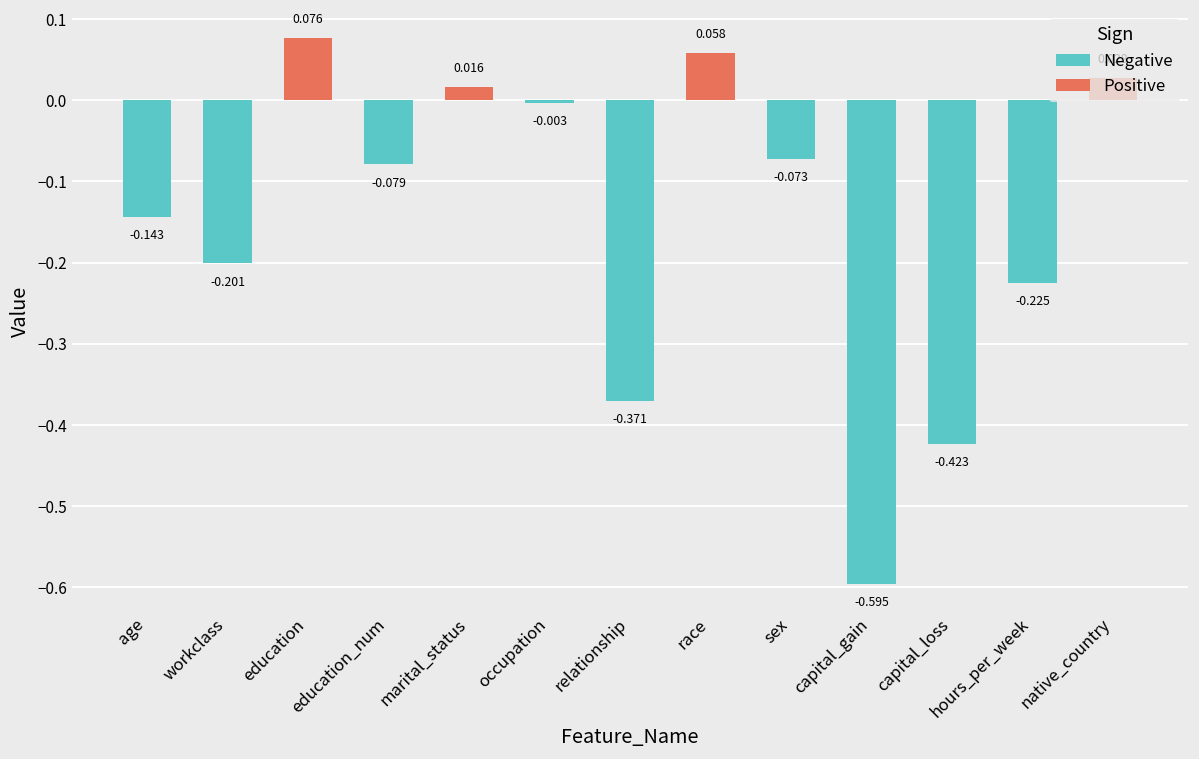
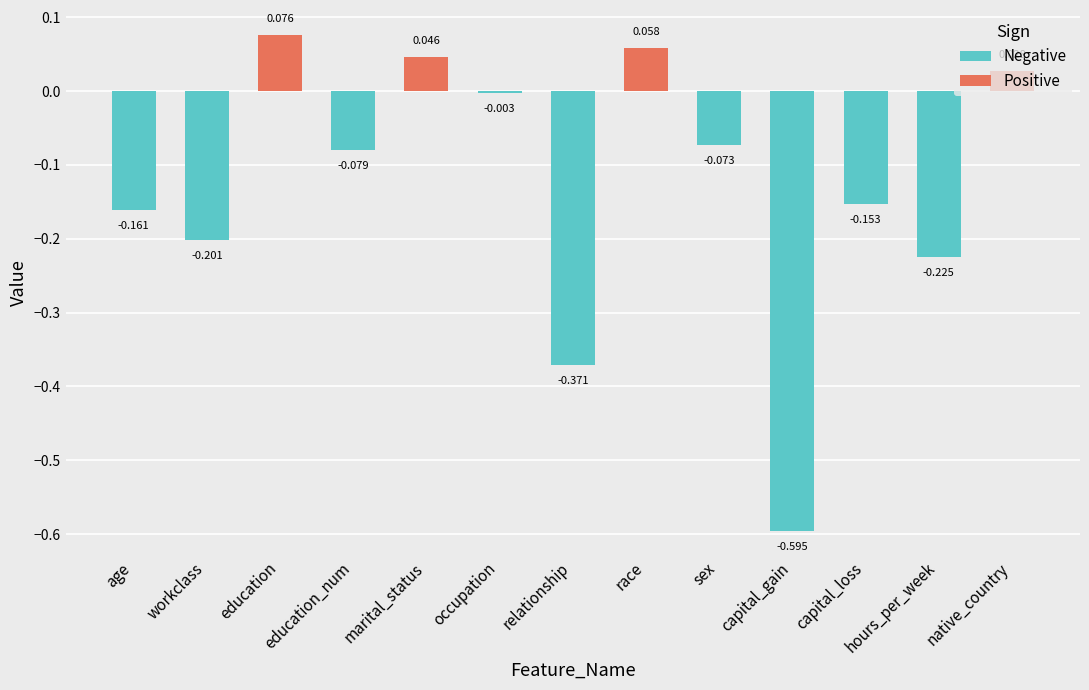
Negative, age: -0.143 -> -0.161
Positive, marital_status: 0.016 -> 0.046
Negative, capital_loss: -0.423 -> -0.153
